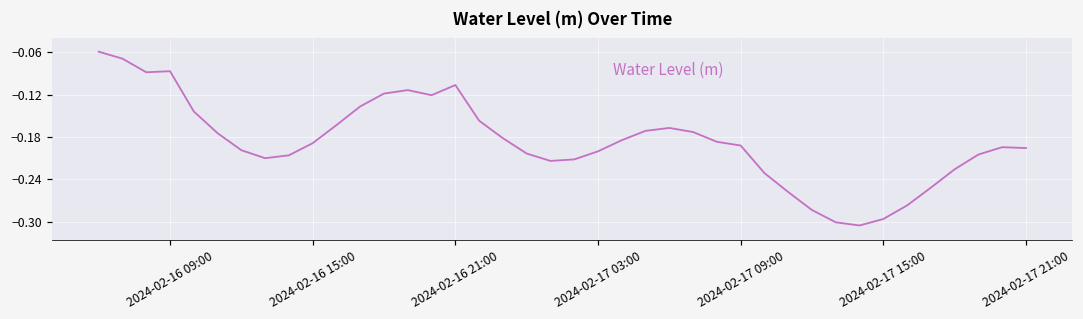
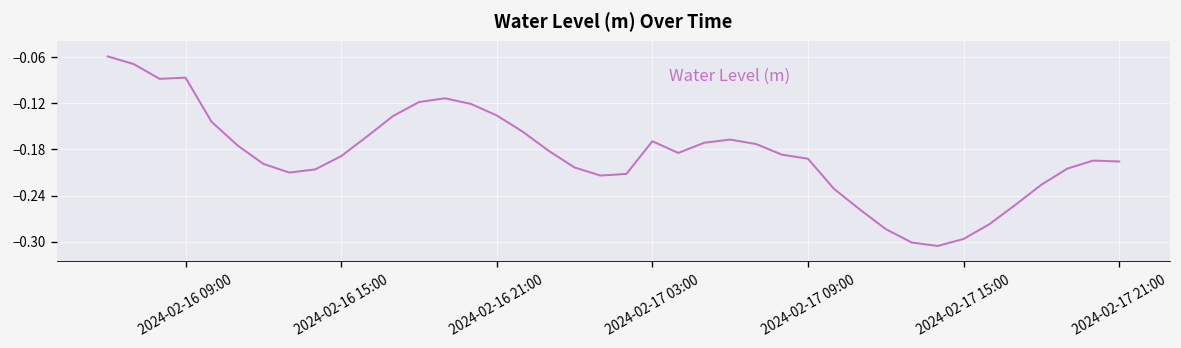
2024-02-16 21:00: -0.11 -> -0.14
2024-02-17 03:00: -0.20 -> -0.17
